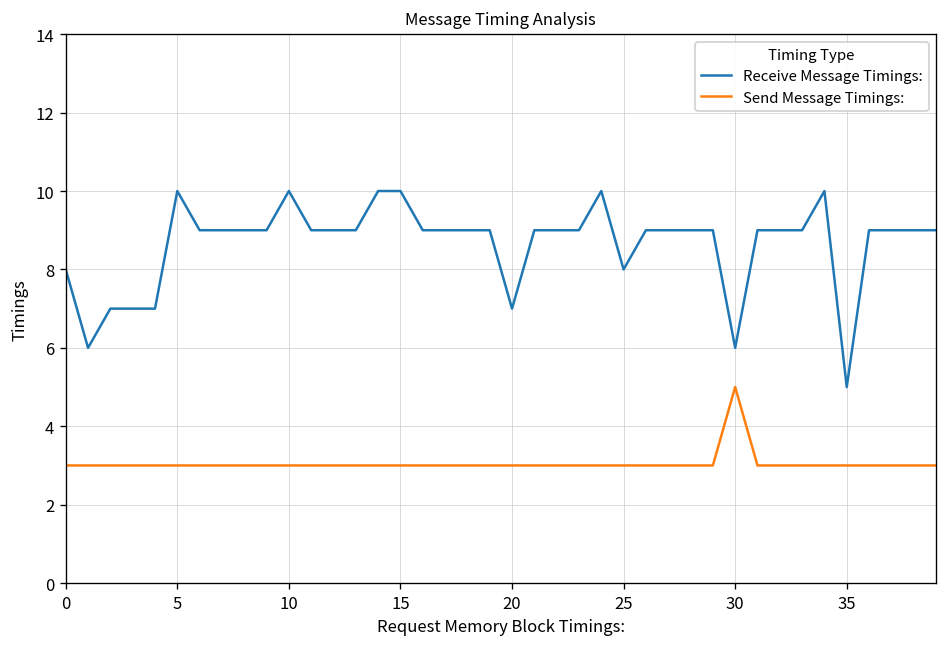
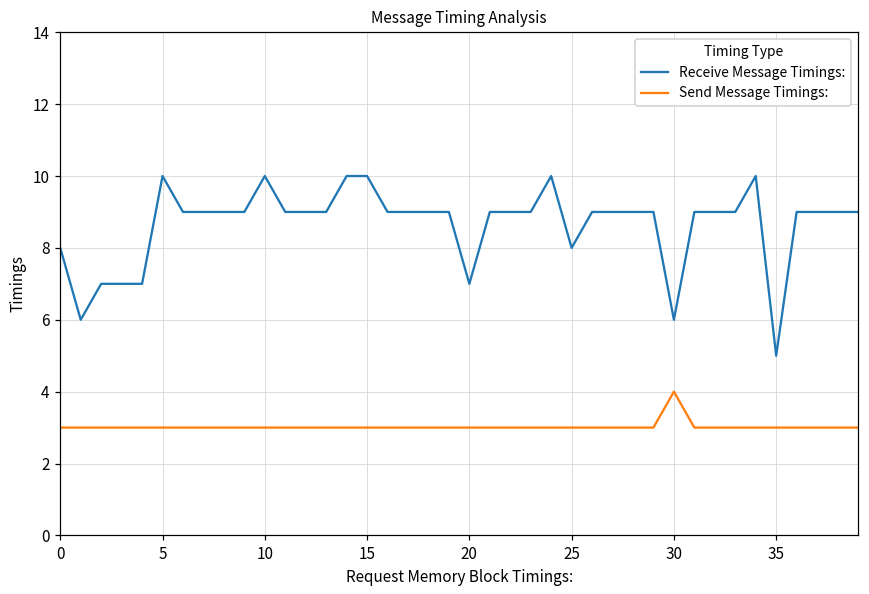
Send Message Timings:, 30: 5 -> 4
